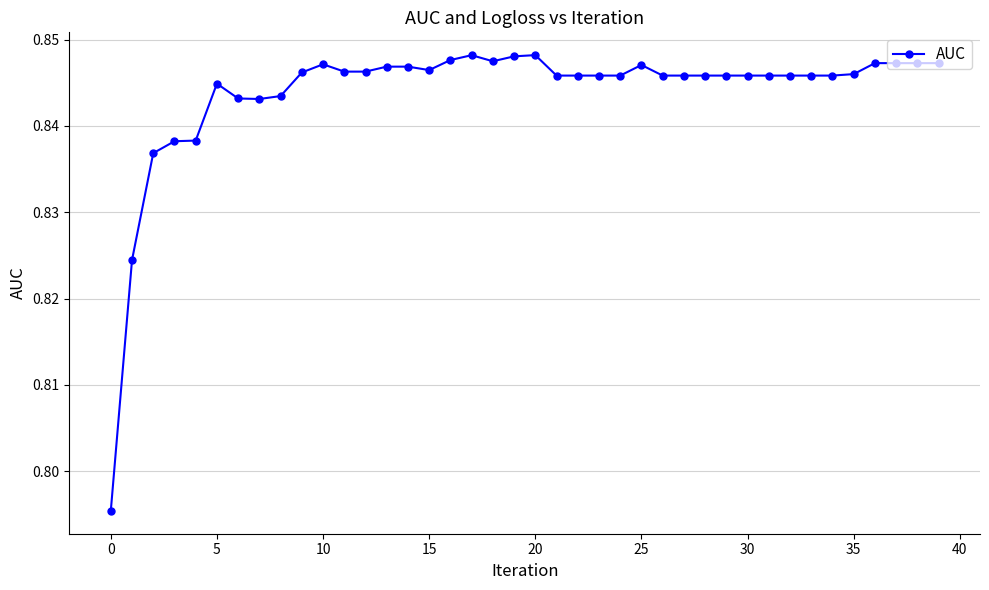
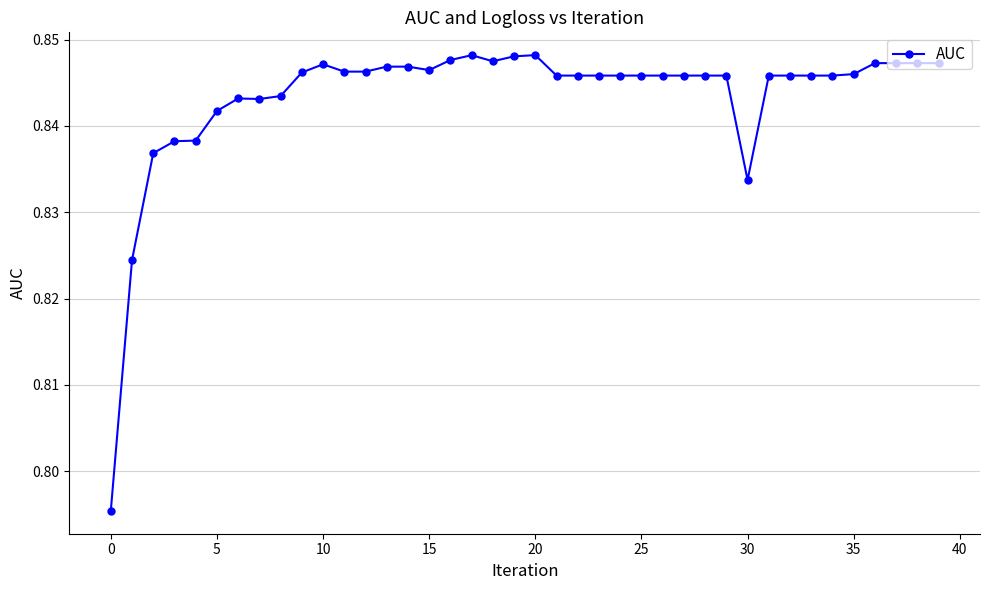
5: 0.845 -> 0.842
25: 0.847 -> 0.846
30: 0.846 -> 0.834
